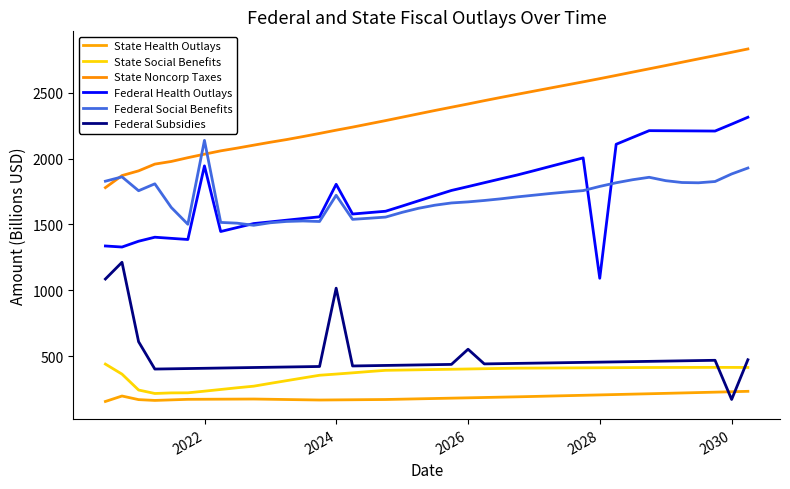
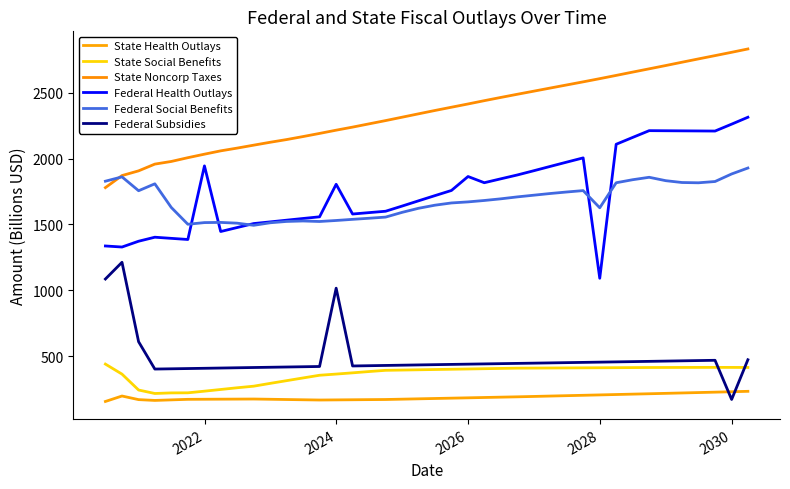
Federal Social Benefits, 2022: 2140 -> 1510
Federal Social Benefits, 2024: 1720 -> 1530
Federal Health Outlays, 2026: 1790 -> 1860
Federal Subsidies, 2026: 550 -> 440
Federal Social Benefits, 2028: 1790 -> 1630
